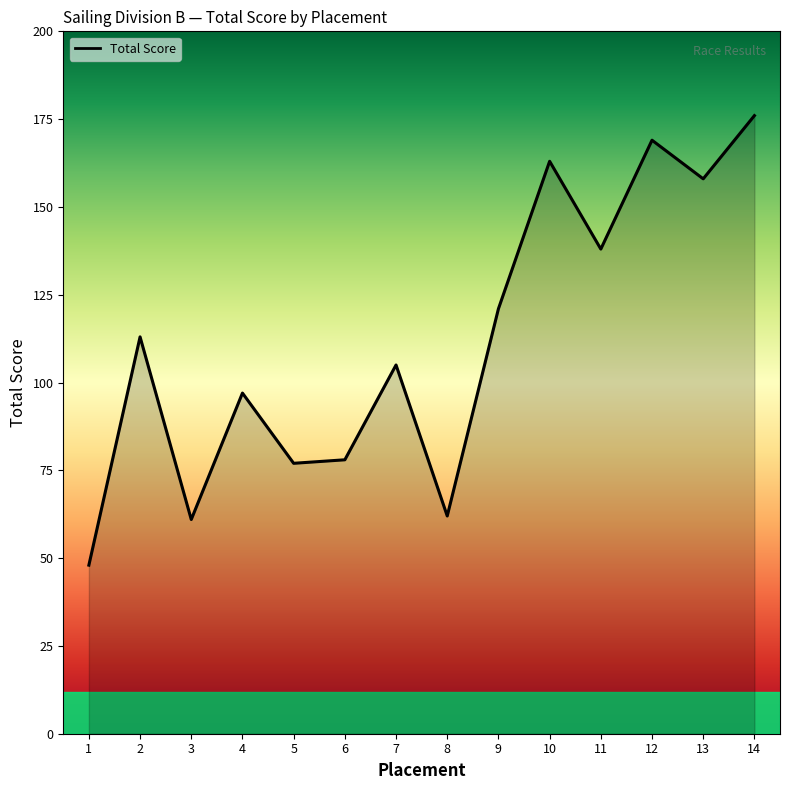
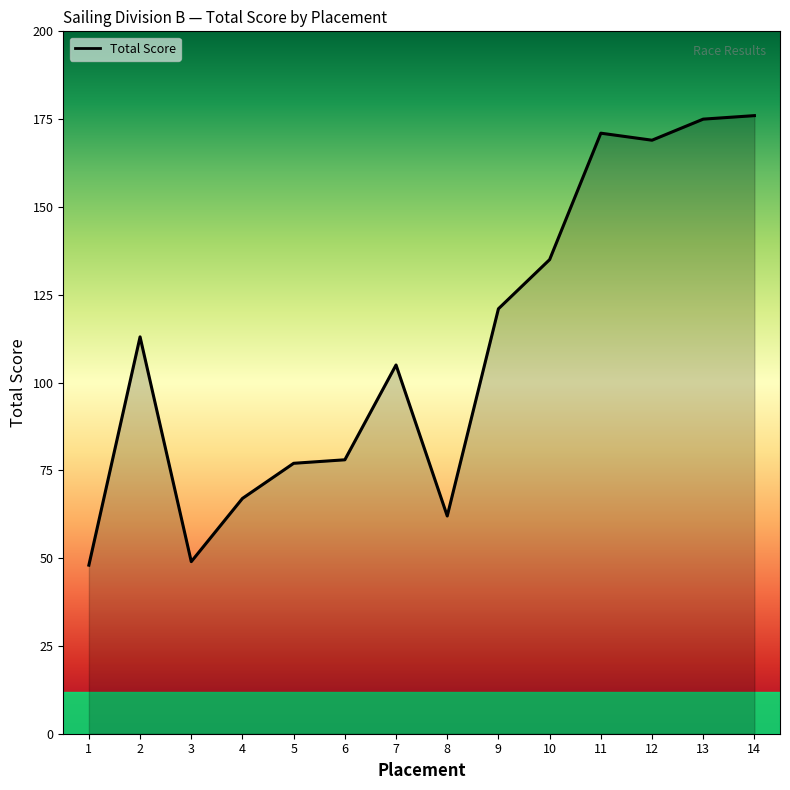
3: 61 -> 49
4: 97 -> 67
10: 163 -> 135
11: 138 -> 171
13: 158 -> 175
